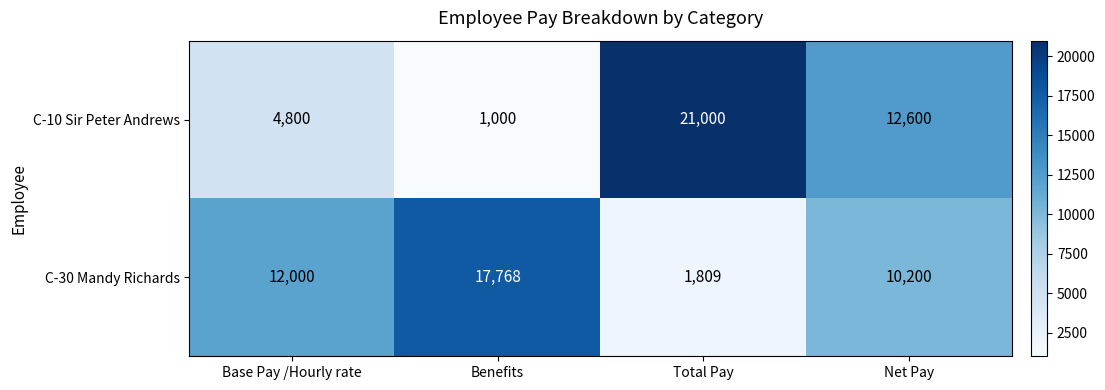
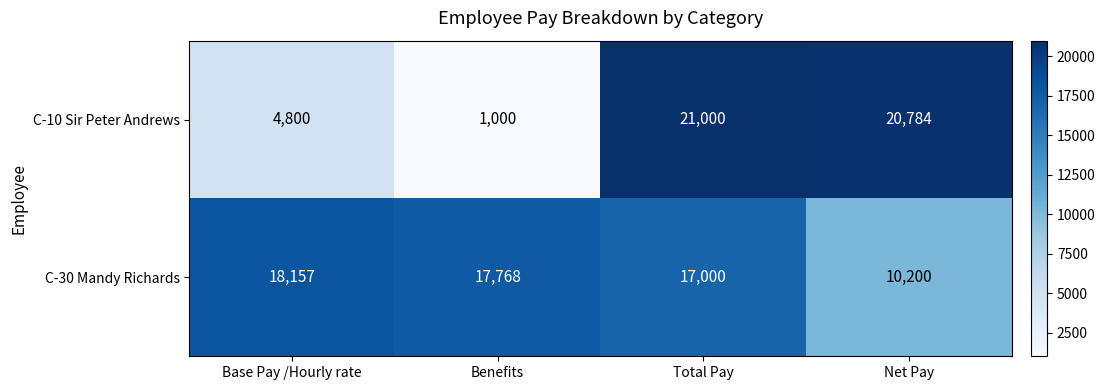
C-10 Sir Peter Andrews, Net Pay: 12,600 -> 20,784
C-30 Mandy Richards, Base Pay /Hourly rate: 12,000 -> 18,157
C-30 Mandy Richards, Total Pay: 1,809 -> 17,000
